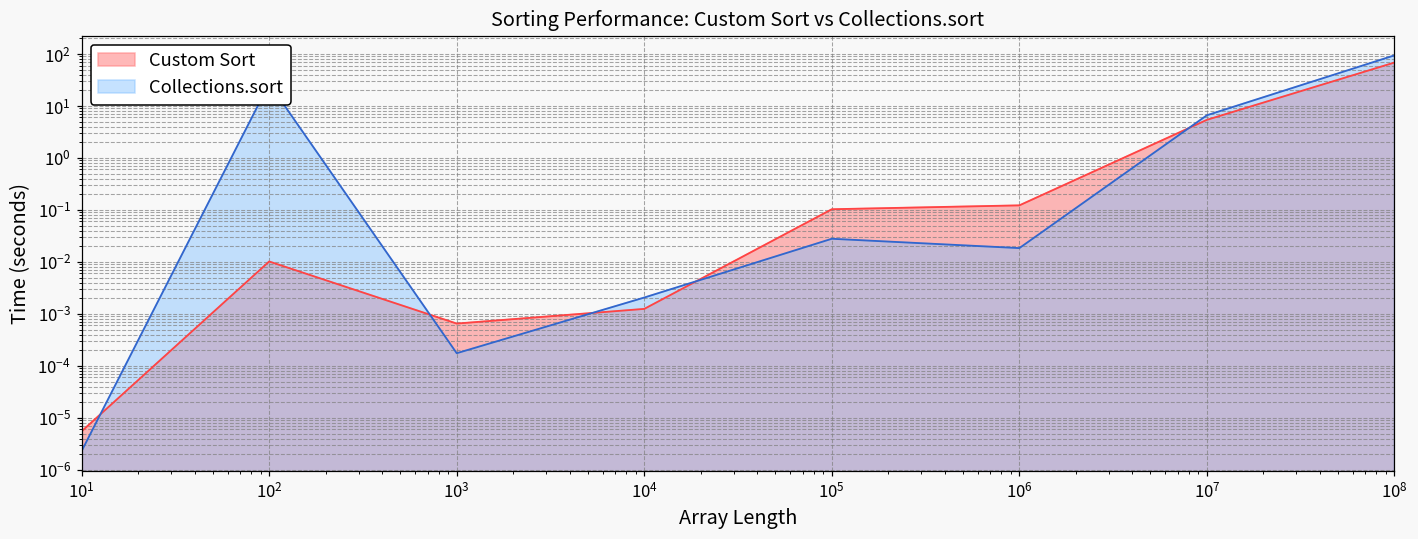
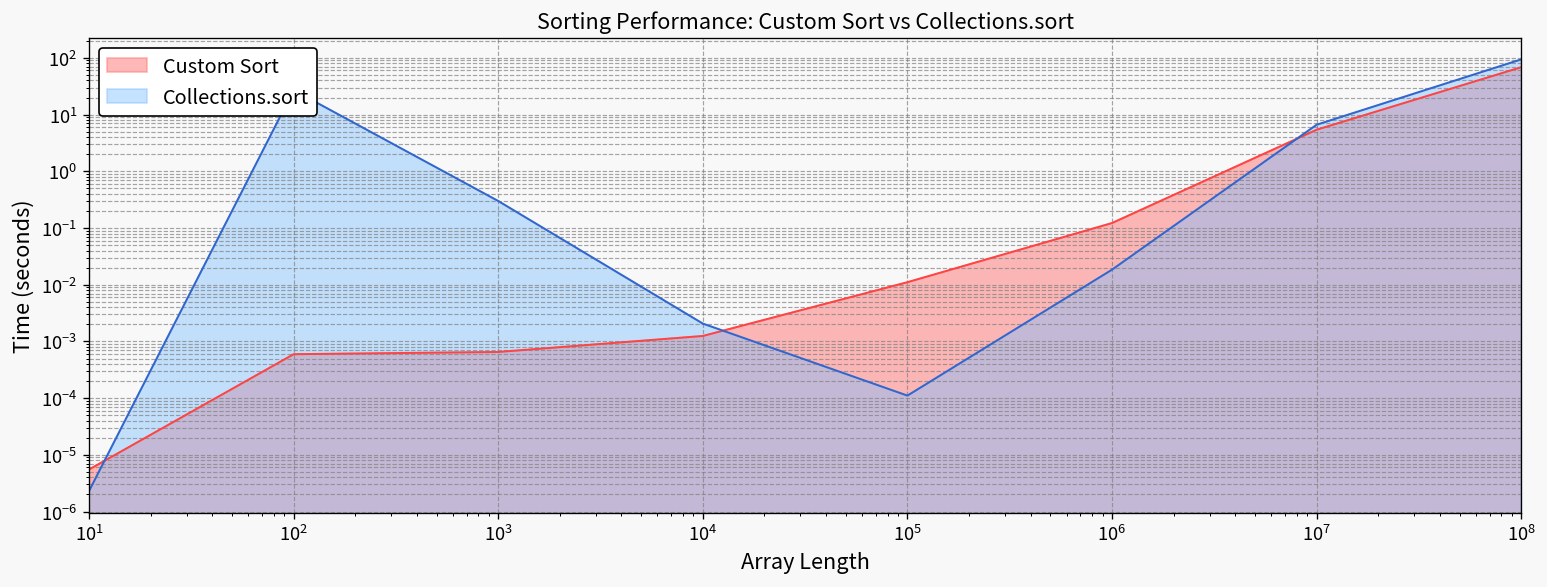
Custom Sort, 10^2: 0.010 -> 0.0006
Collections.sort, 10^3: 0.00018 -> 0.3
Custom Sort, 10^5: 0.10 -> 0.011
Collections.sort, 10^5: 0.03 -> 0.00011
